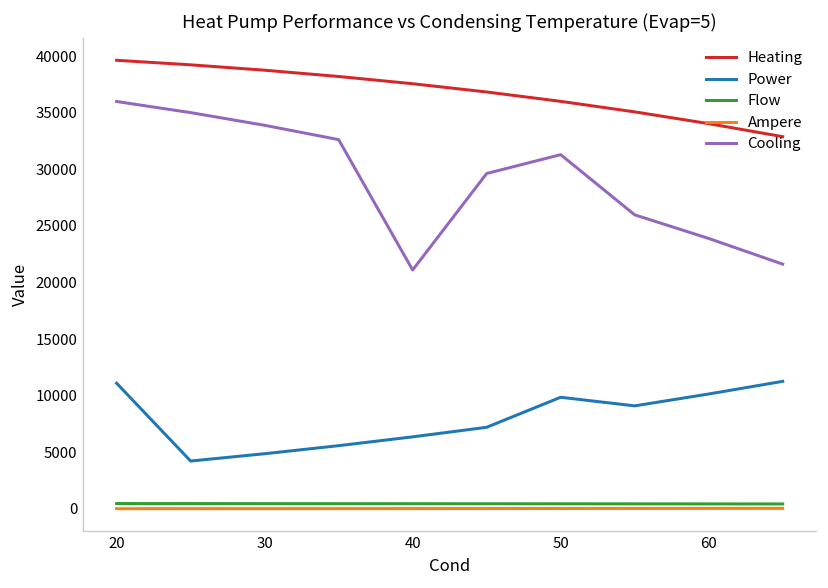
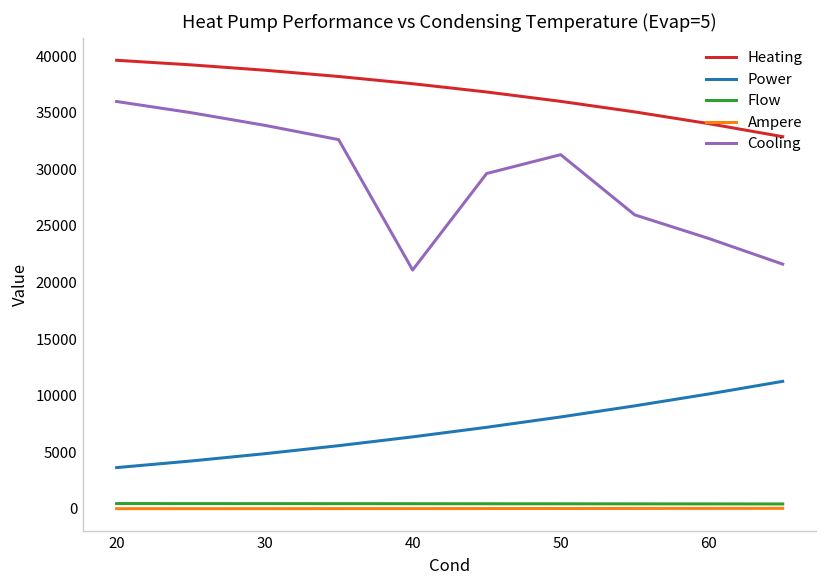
Power, 20: 11000 -> 4000
Power, 50: 10000 -> 8000
